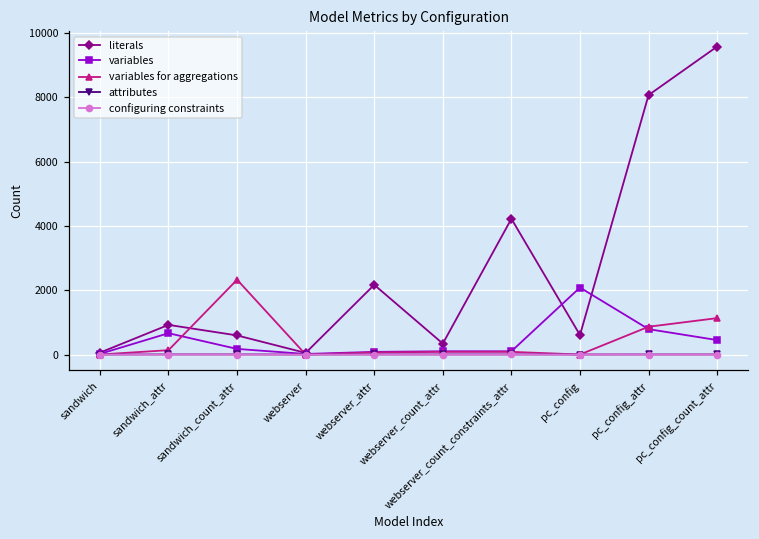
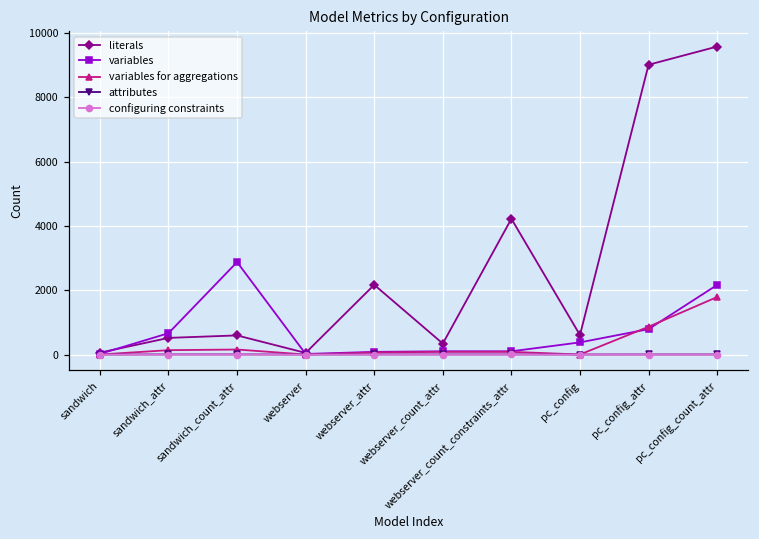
literals, sandwich_attr: 900 -> 500
variables, sandwich_count_attr: 200 -> 2900
variables for aggregations, sandwich_count_attr: 2300 -> 200
variables, pc_config: 2100 -> 400
literals, pc_config_attr: 8100 -> 9000
variables, pc_config_count_attr: 400 -> 2200
variables for aggregations, pc_config_count_attr: 1100 -> 1800
